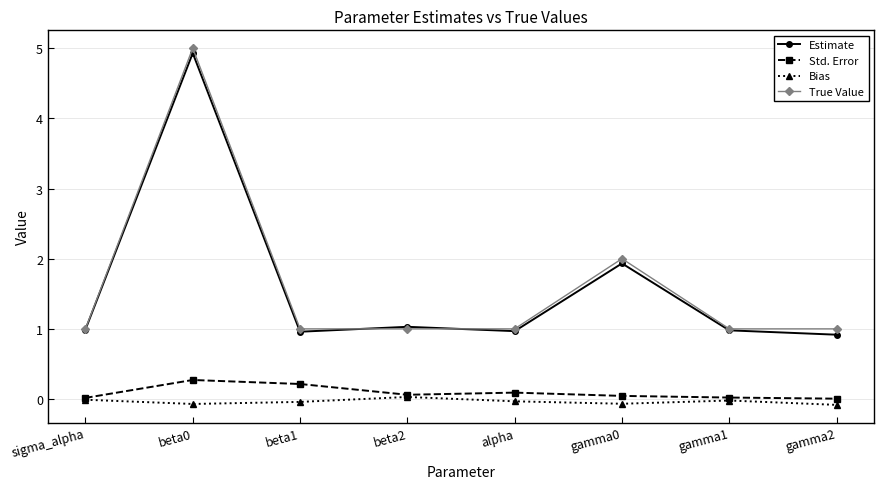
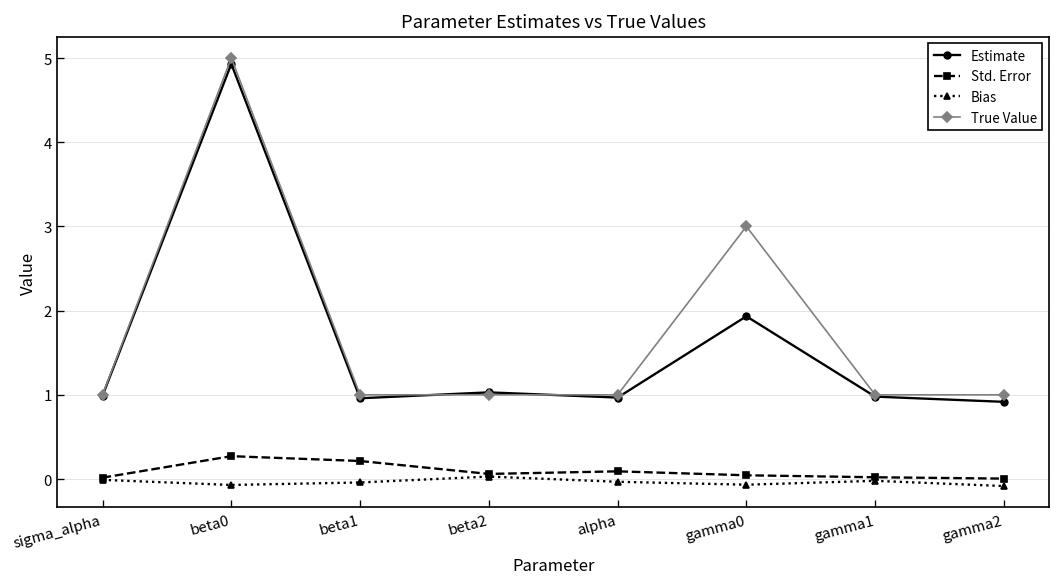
True Value, gamma0: 2 -> 3
